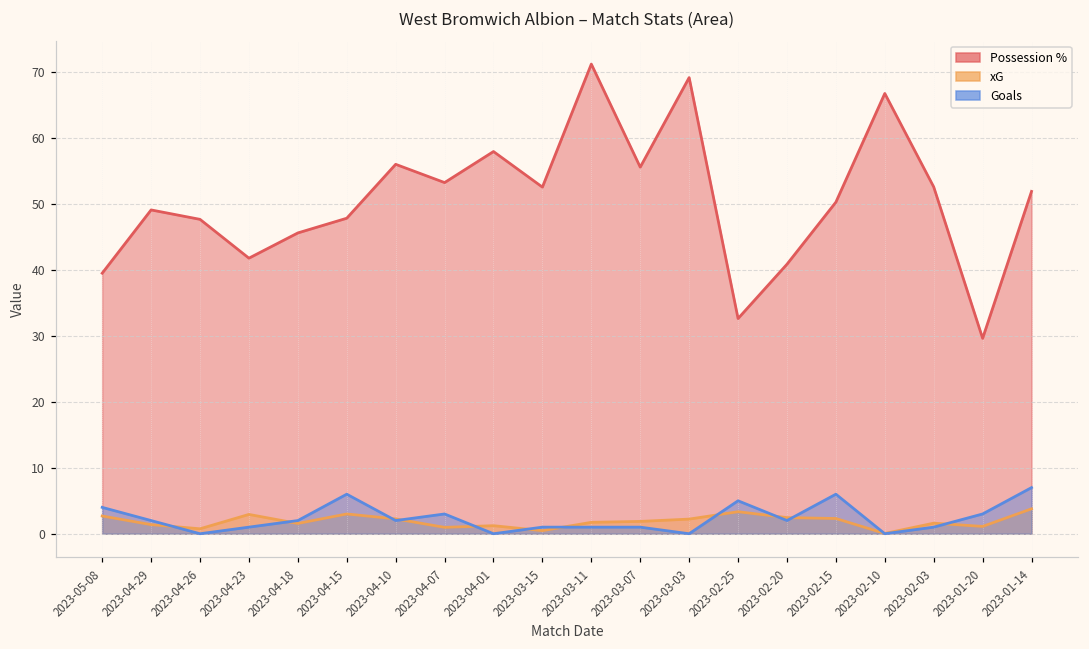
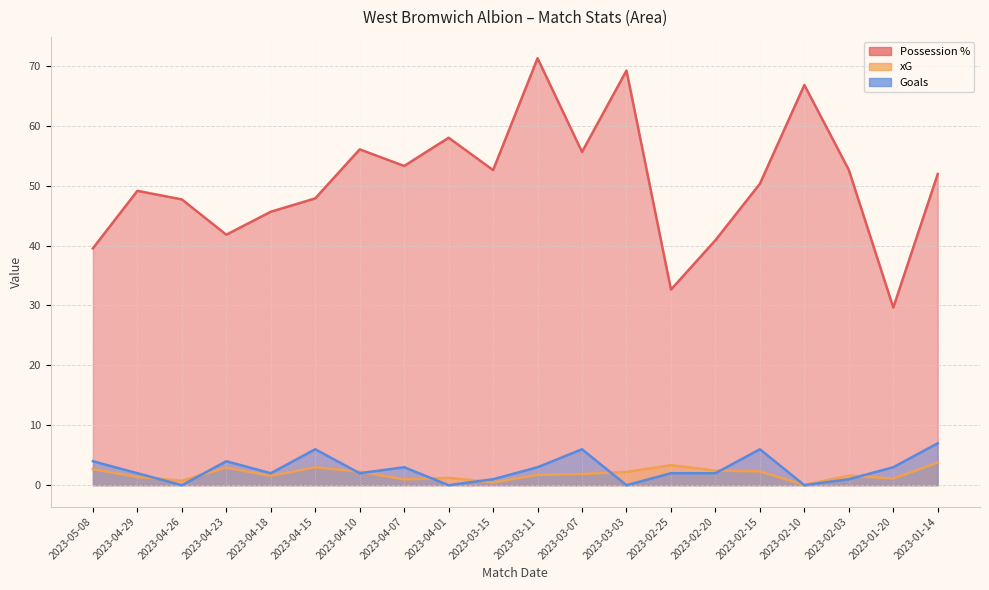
Goals, 2023-04-23: 1 -> 4
Goals, 2023-03-11: 1 -> 3
Goals, 2023-03-07: 1 -> 6
Goals, 2023-02-25: 5 -> 2
